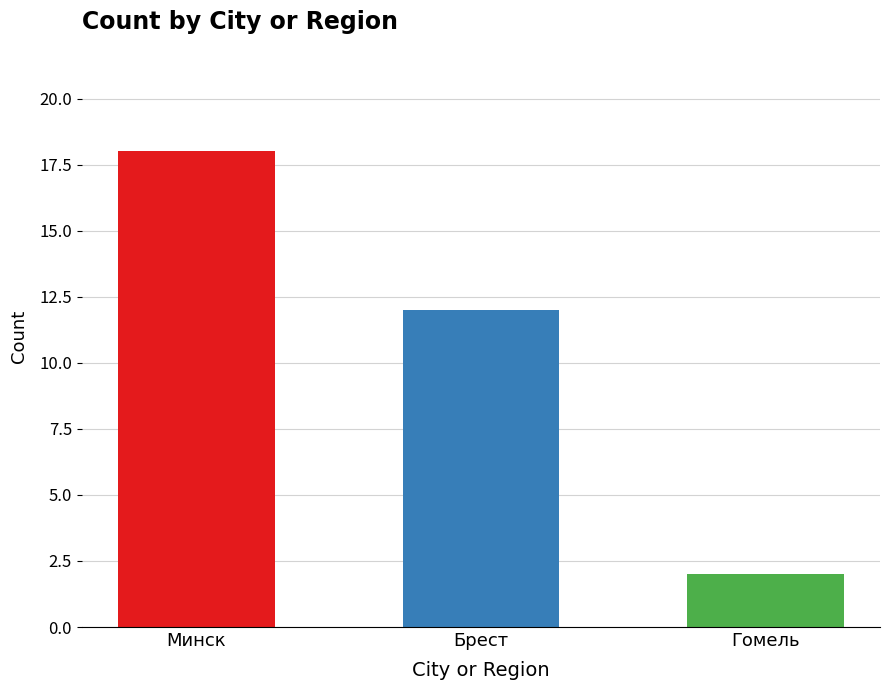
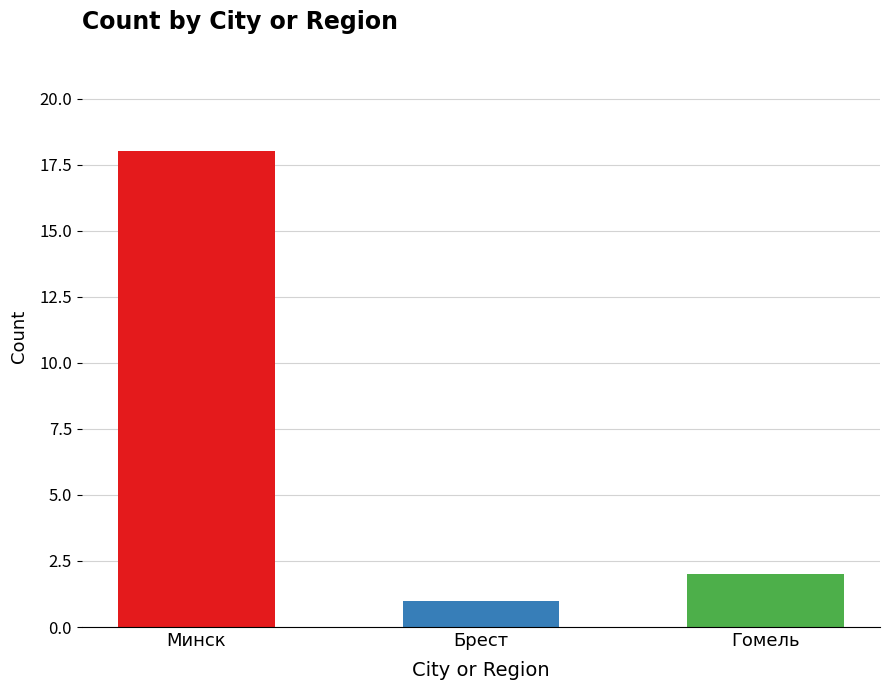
Брест: 12 -> 1
